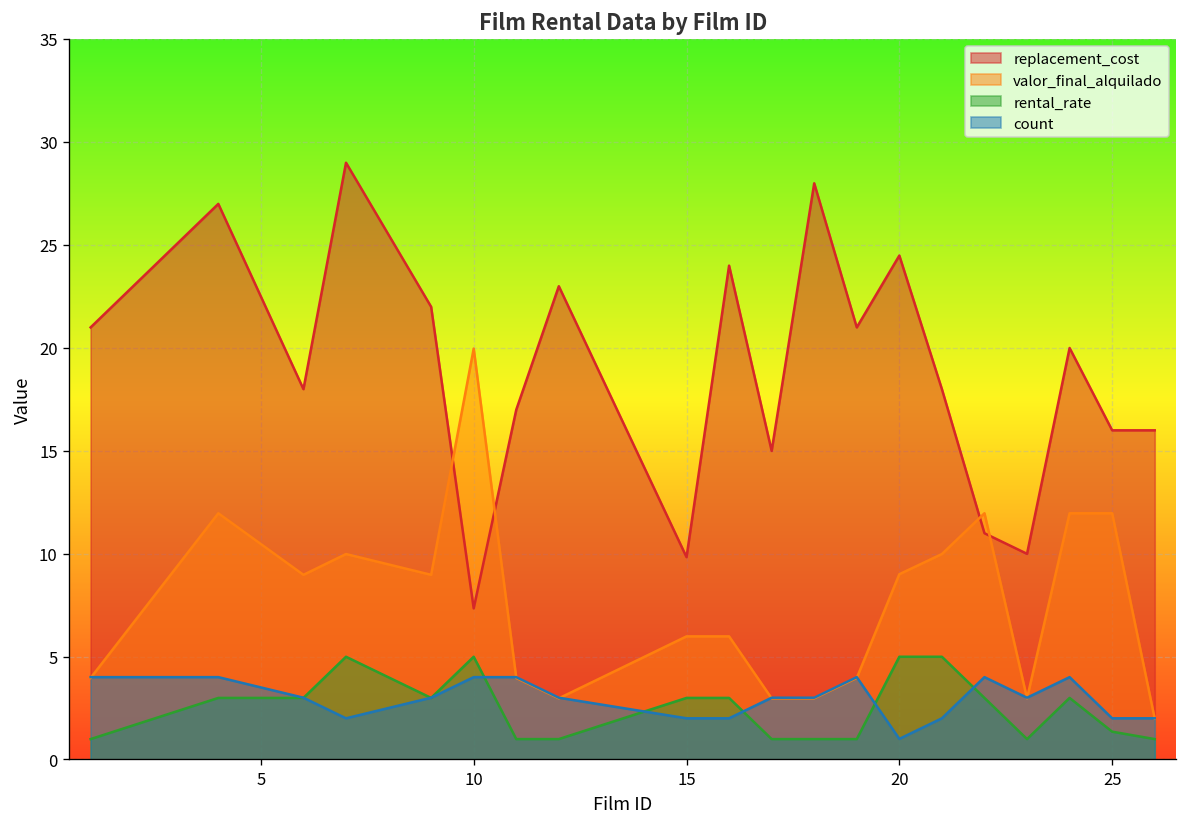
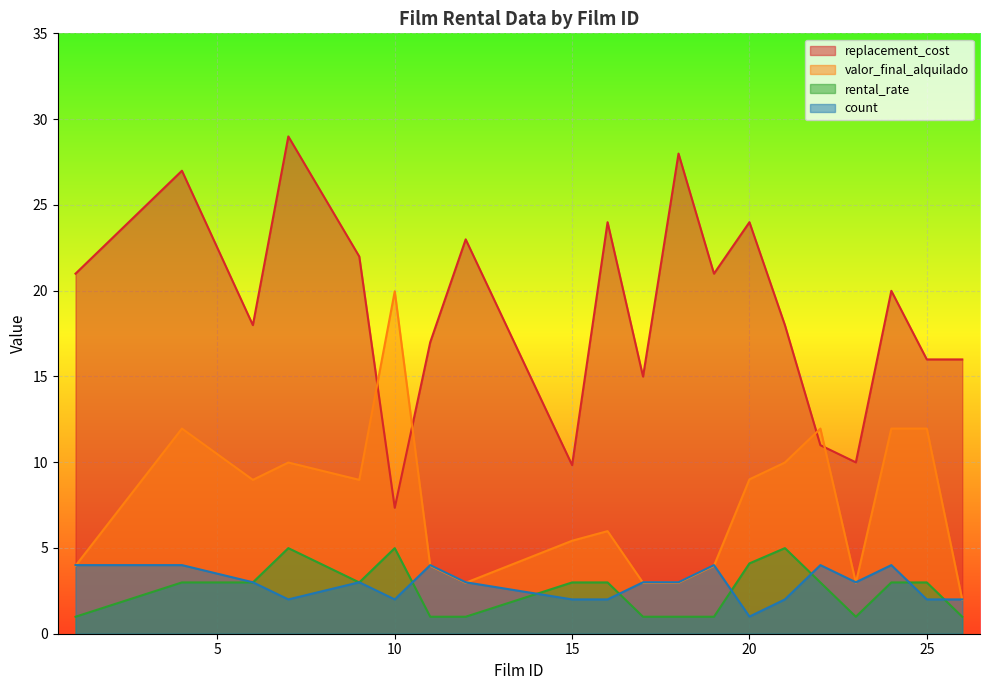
count, 10: 4 -> 2
valor_final_alquilado, 15: 6.0 -> 5.4
replacement_cost, 20: 24.5 -> 24.0
rental_rate, 20: 5.0 -> 4.1
rental_rate, 25: 1.4 -> 3.0
